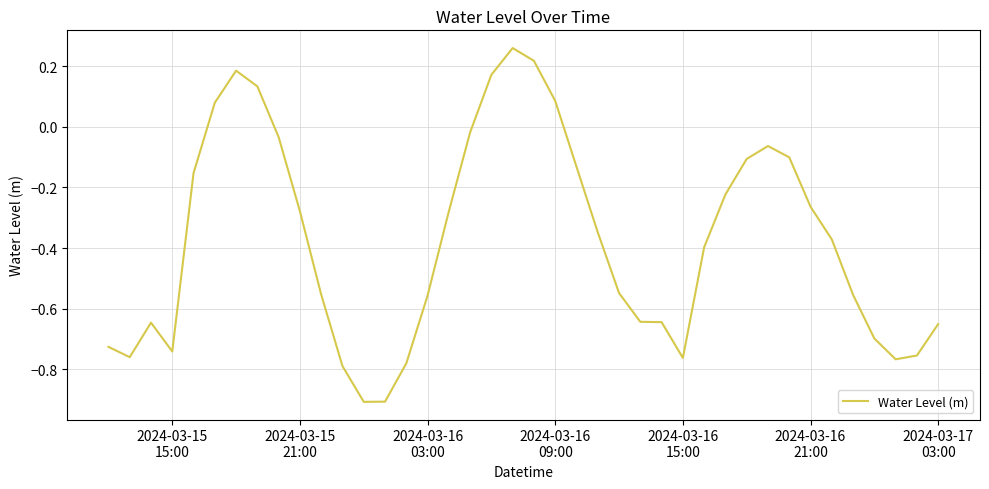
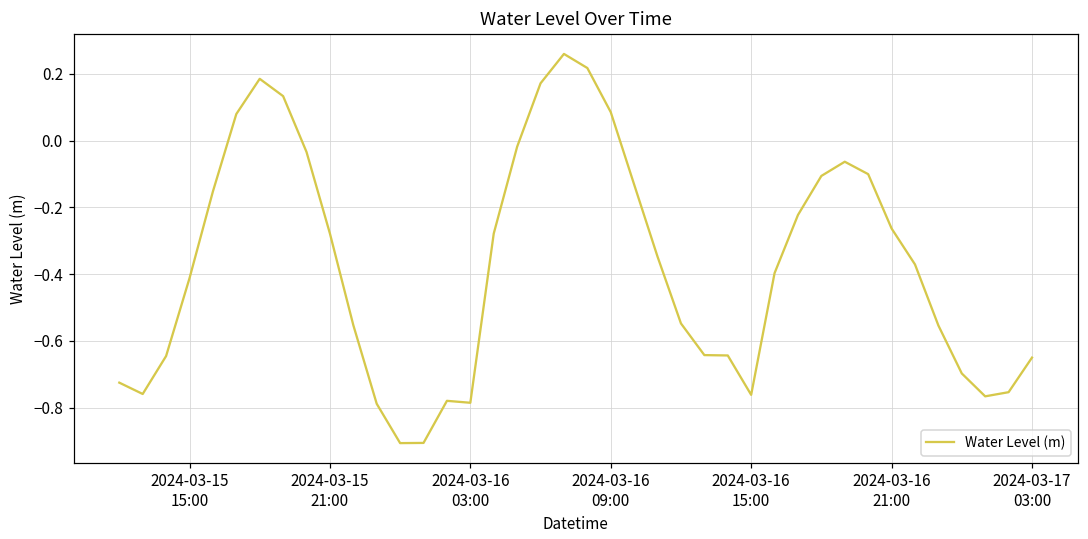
2024-03-15 15:00: -0.74 -> -0.41
2024-03-16 03:00: -0.56 -> -0.79
